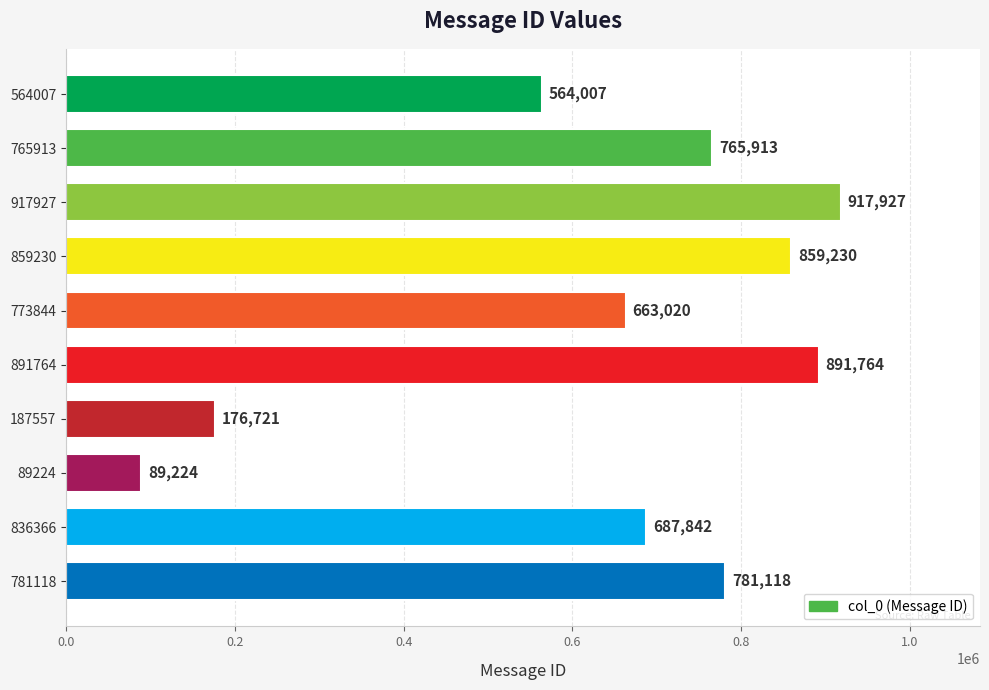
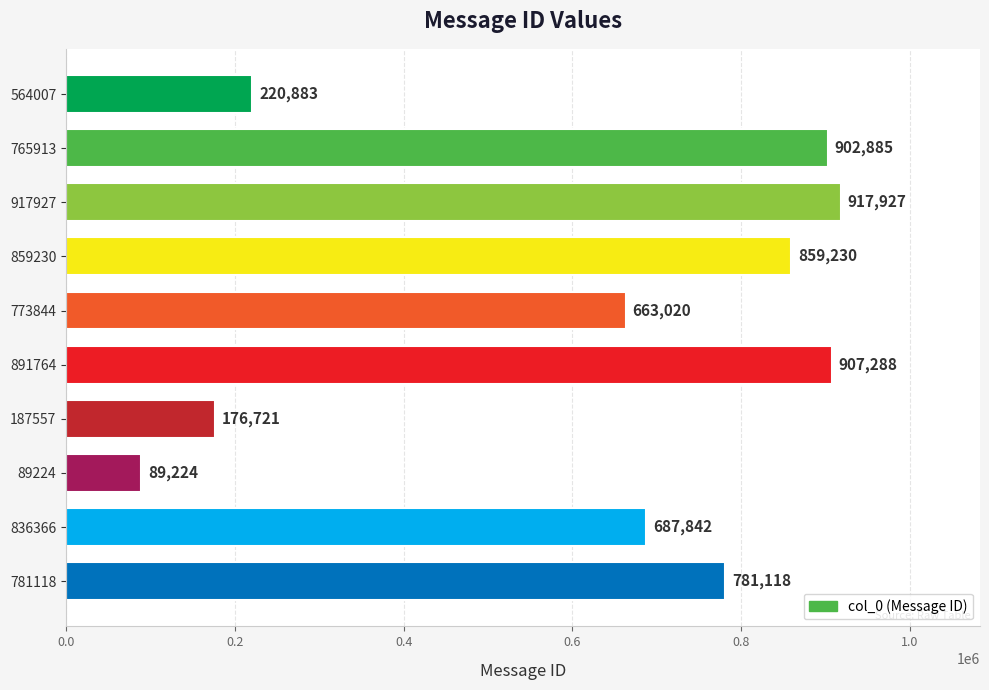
564007: 564,007 -> 220,883
765913: 765,913 -> 902,885
891764: 891,764 -> 907,288
